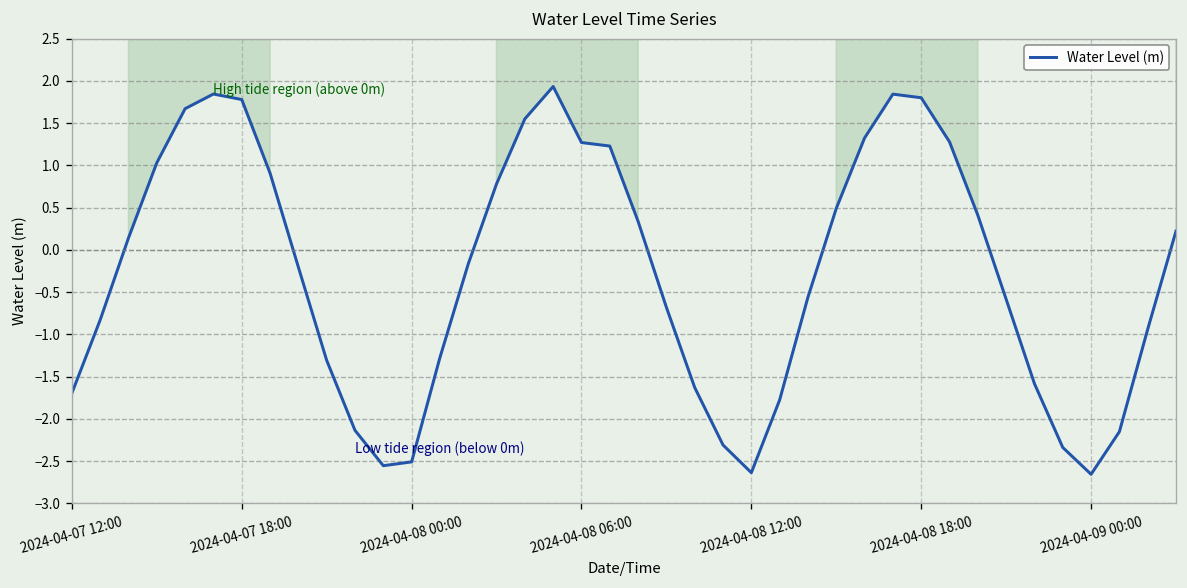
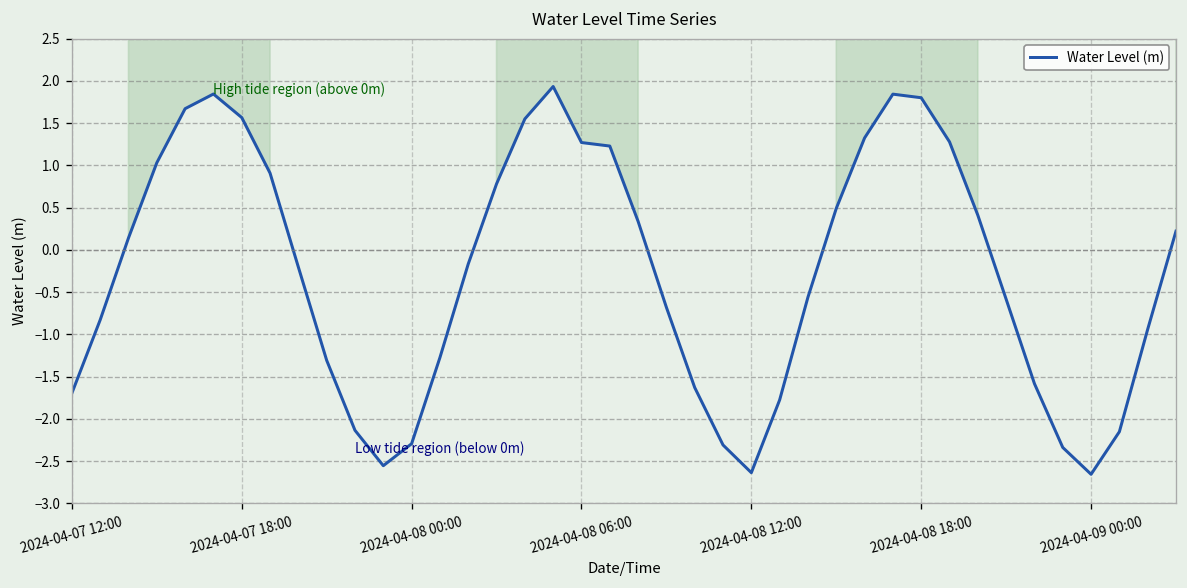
2024-04-07 18:00: 1.8 -> 1.6
2024-04-08 00:00: -2.5 -> -2.3
